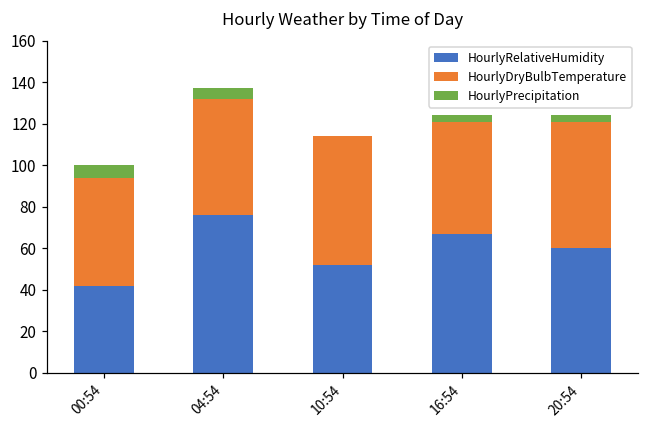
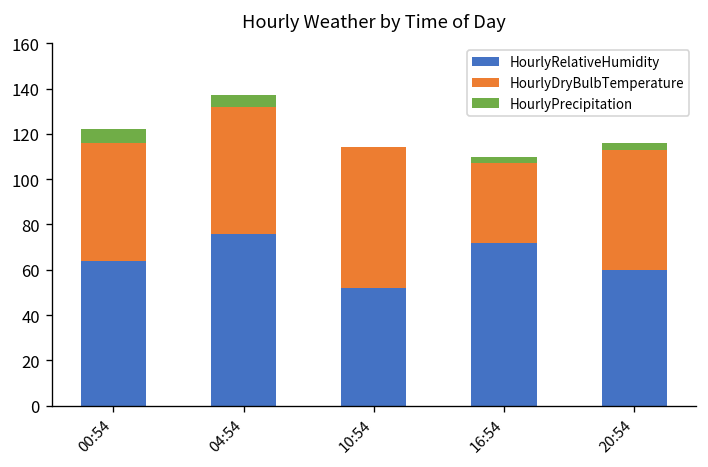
HourlyRelativeHumidity, 00:54: 42 -> 64
HourlyRelativeHumidity, 16:54: 67 -> 72
HourlyDryBulbTemperature, 16:54: 54 -> 35
HourlyDryBulbTemperature, 20:54: 61 -> 53
